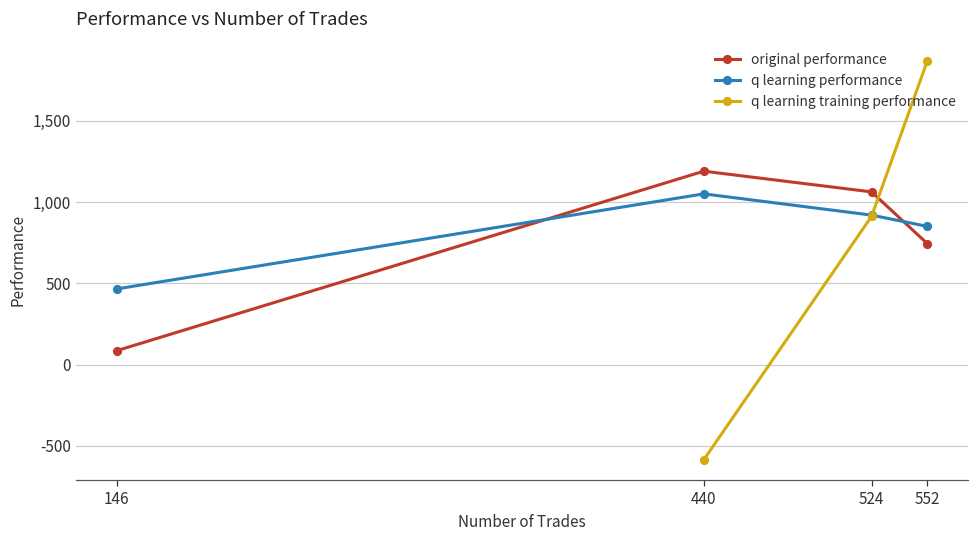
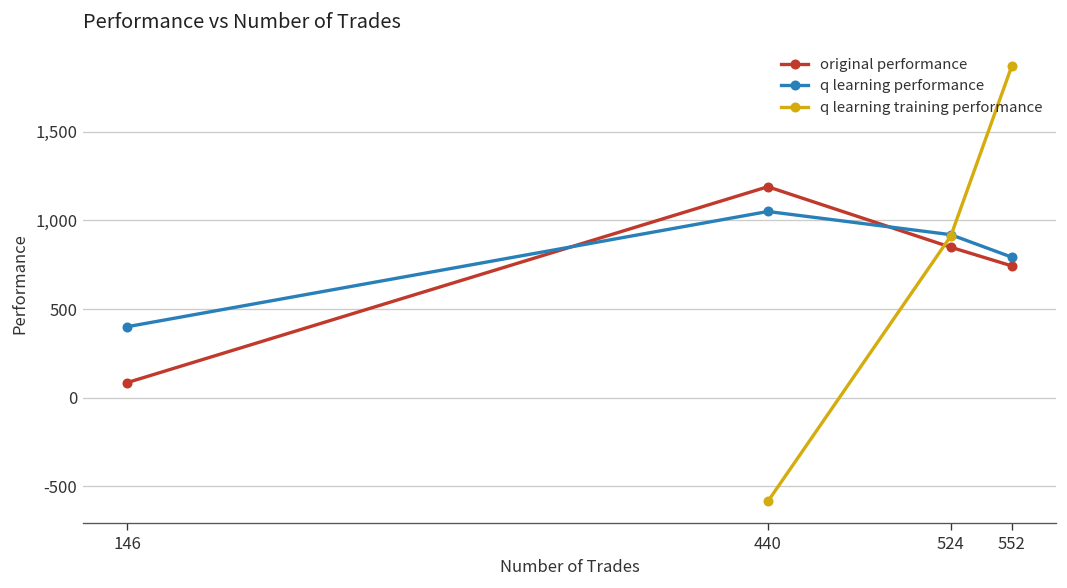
q learning performance, 146: 470 -> 400
original performance, 524: 1,060 -> 850
q learning performance, 552: 850 -> 790
